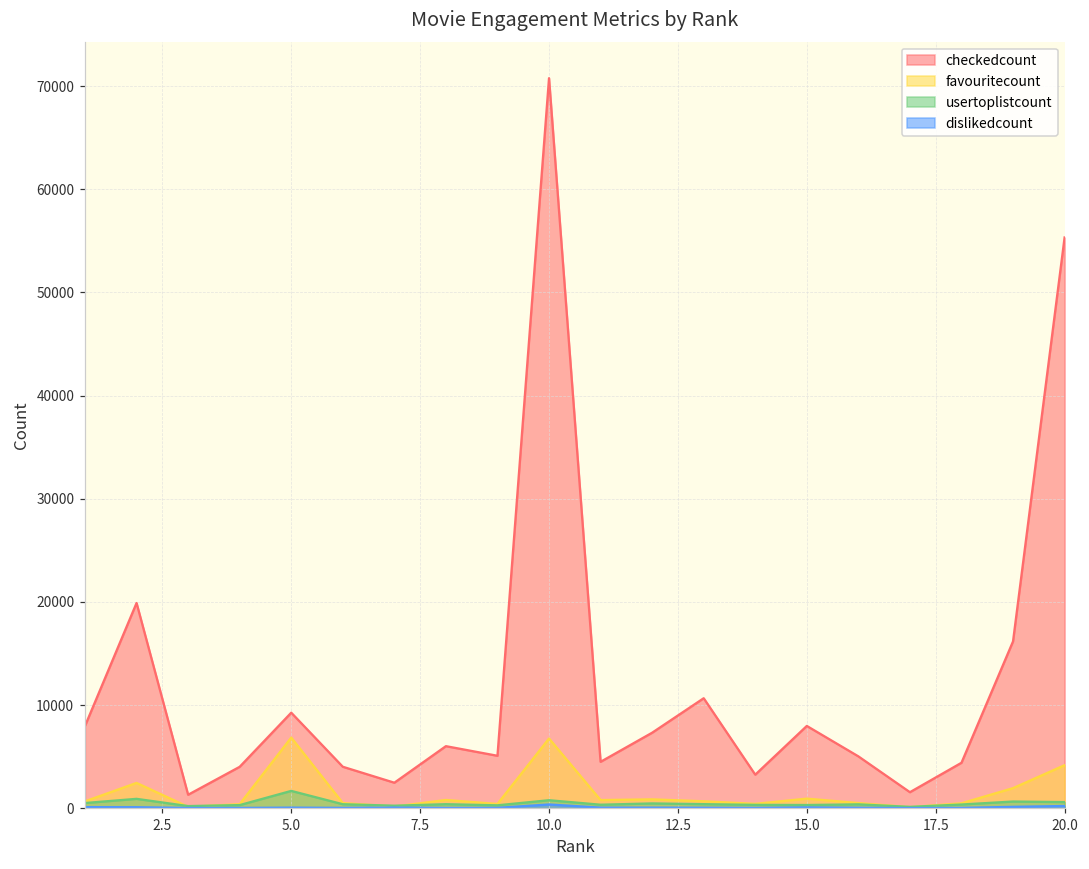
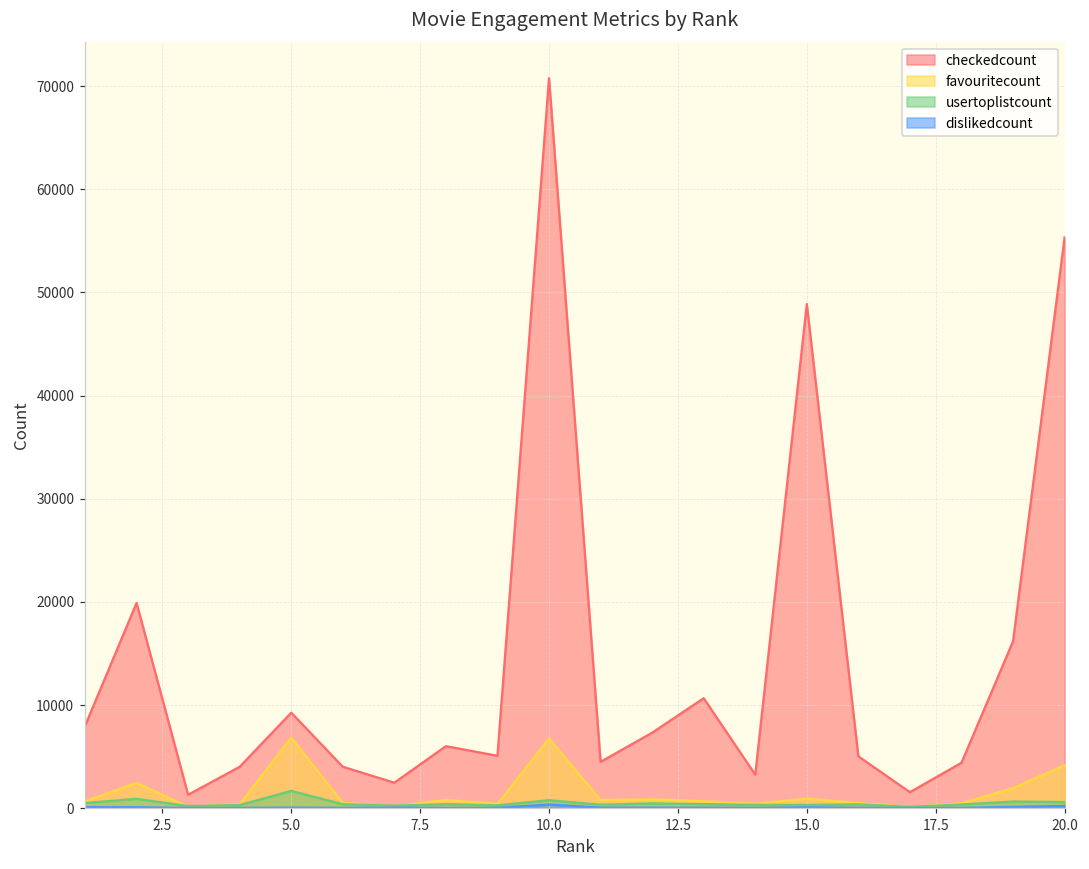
checkedcount, 15.0: 8000 -> 49000
